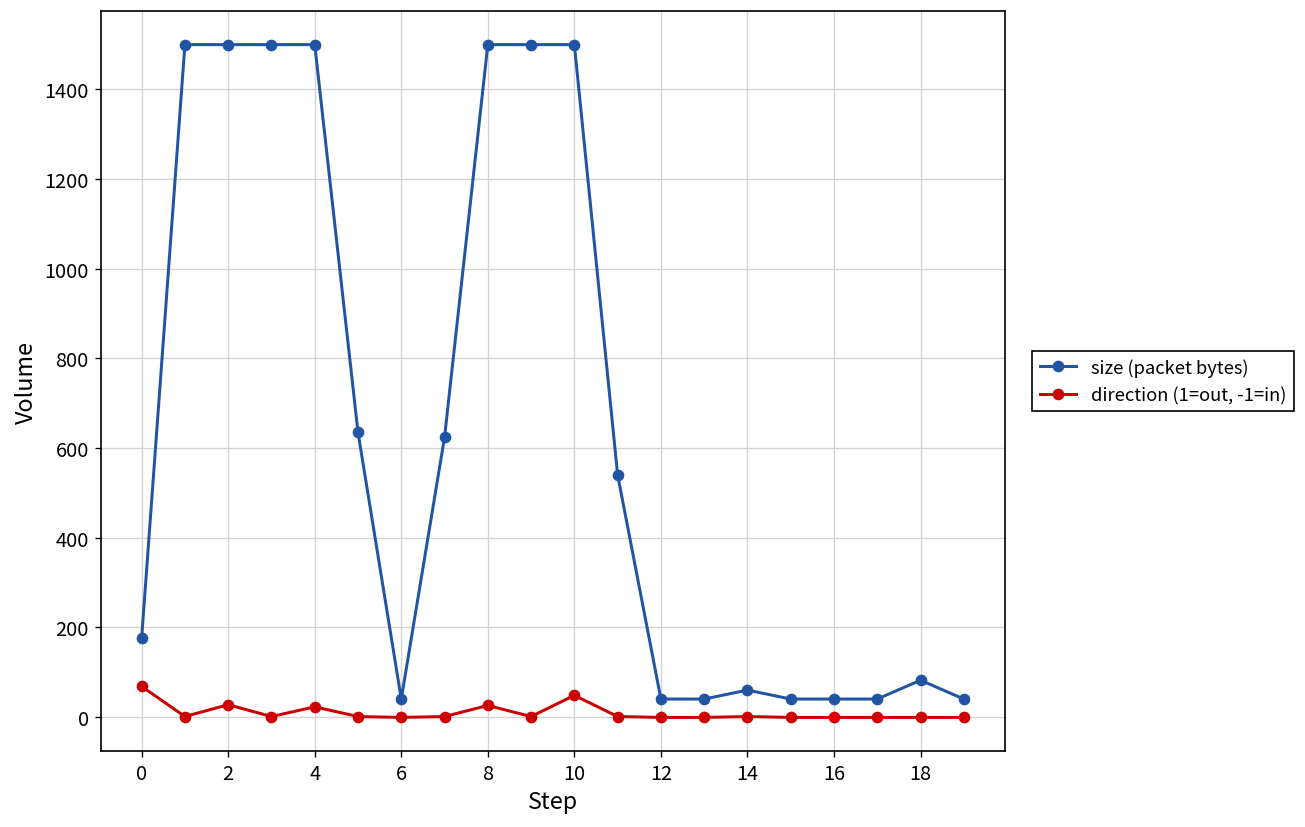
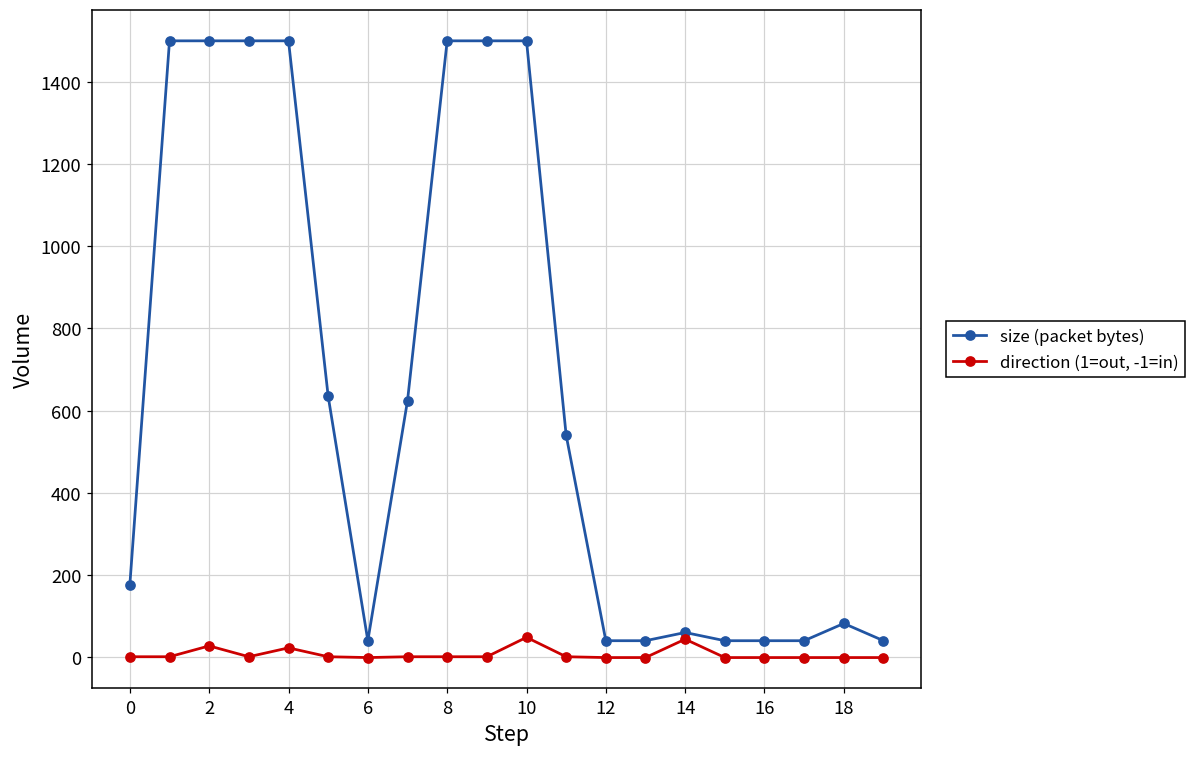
direction (1=out, -1=in), 0: 70 -> 0
direction (1=out, -1=in), 8: 30 -> 0
direction (1=out, -1=in), 14: 0 -> 40
